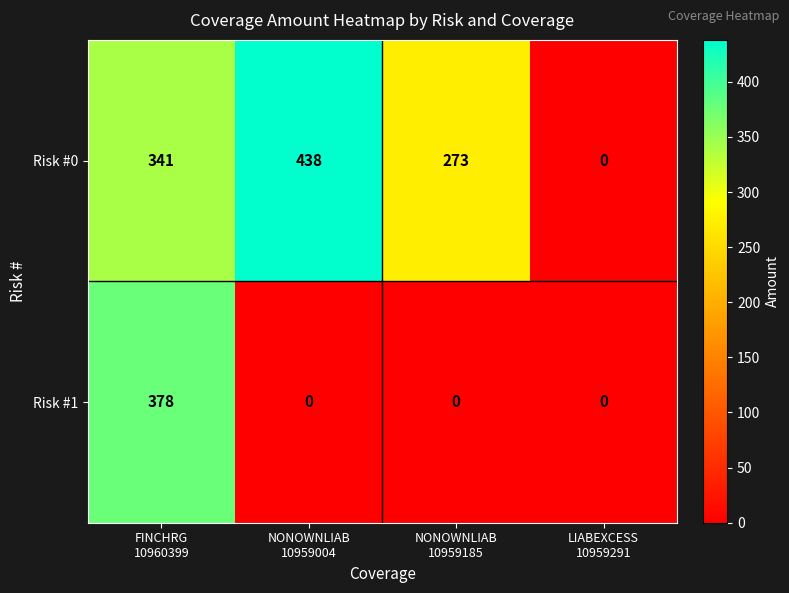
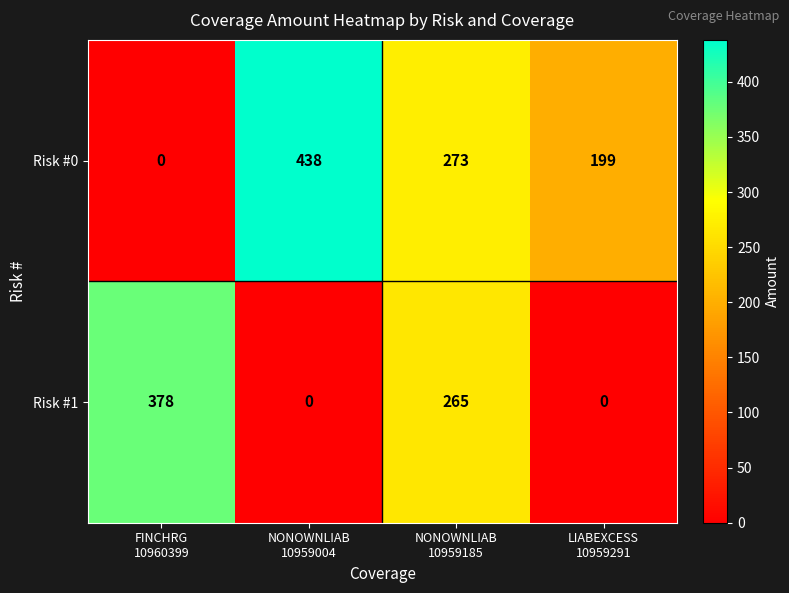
Risk #0, FINCHRG 10960399: 341 -> 0
Risk #0, LIABEXCESS 10959291: 0 -> 199
Risk #1, NONOWNLIAB 10959185: 0 -> 265
